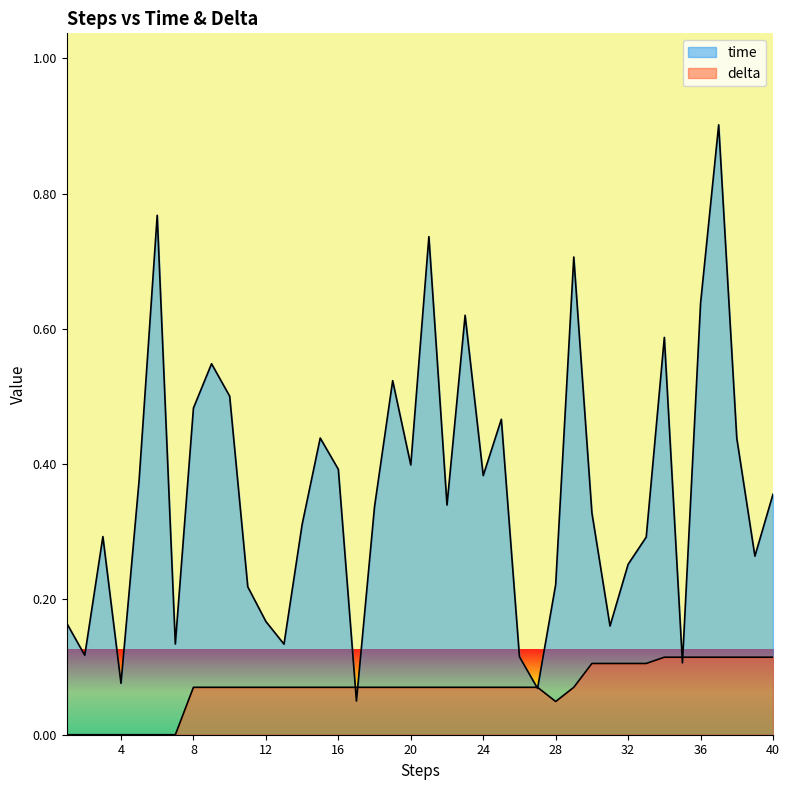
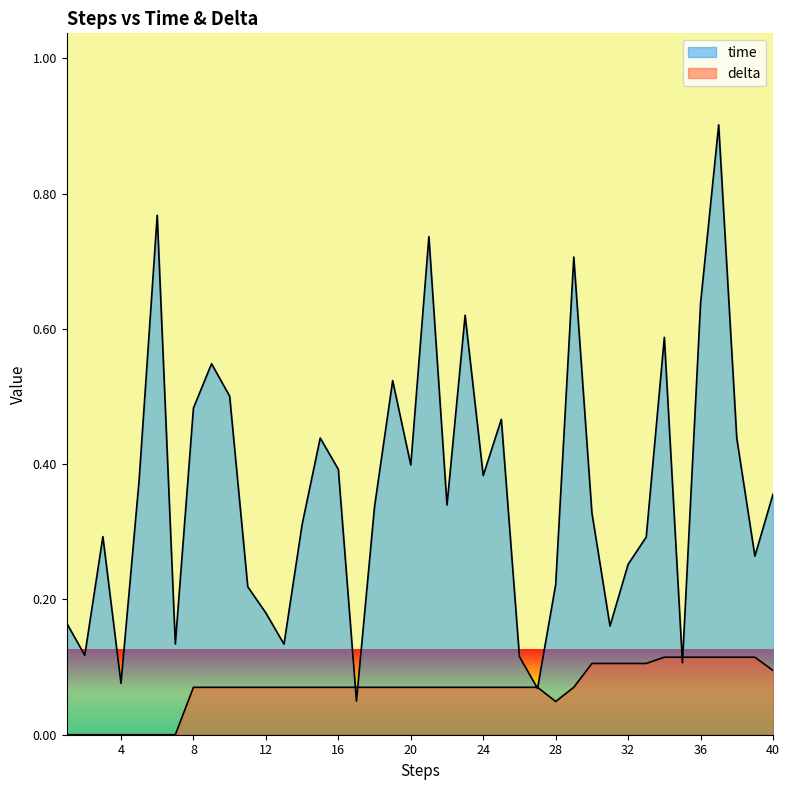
time, 12: 0.17 -> 0.18
delta, 40: 0.11 -> 0.09
